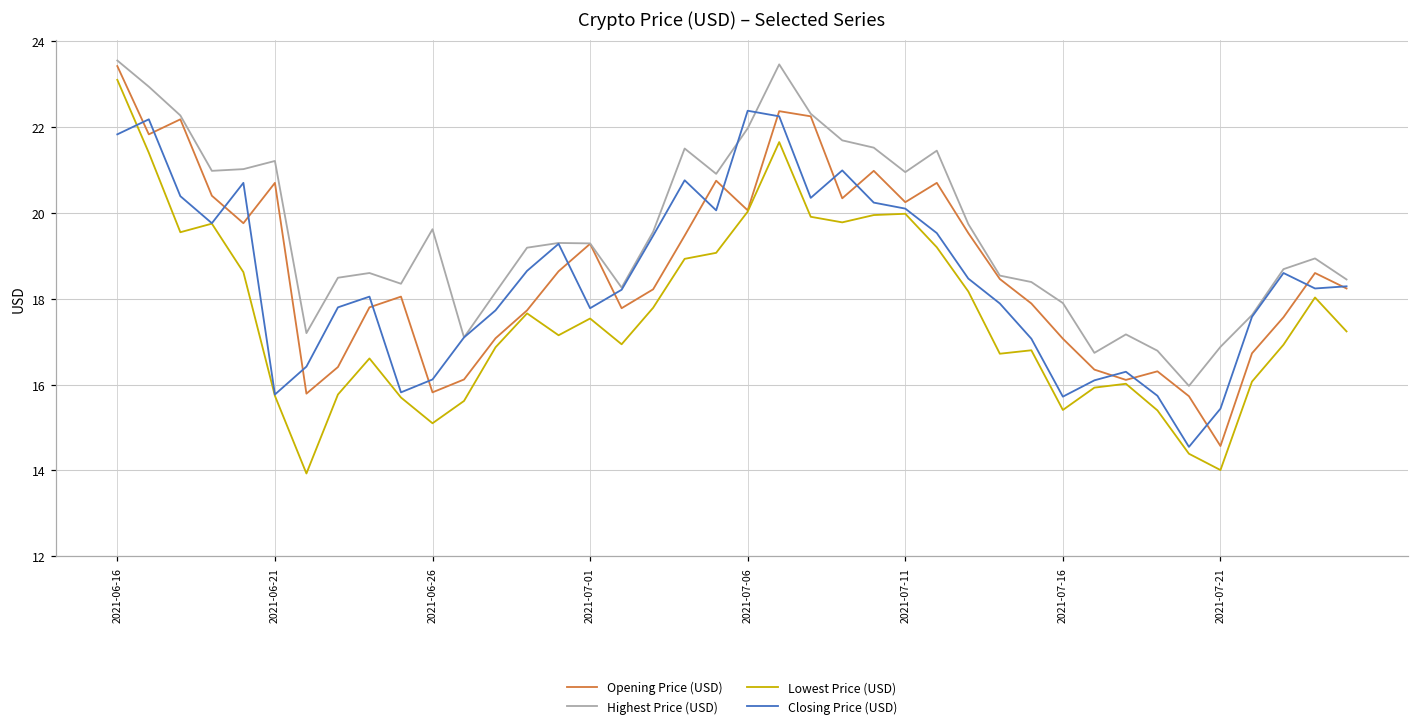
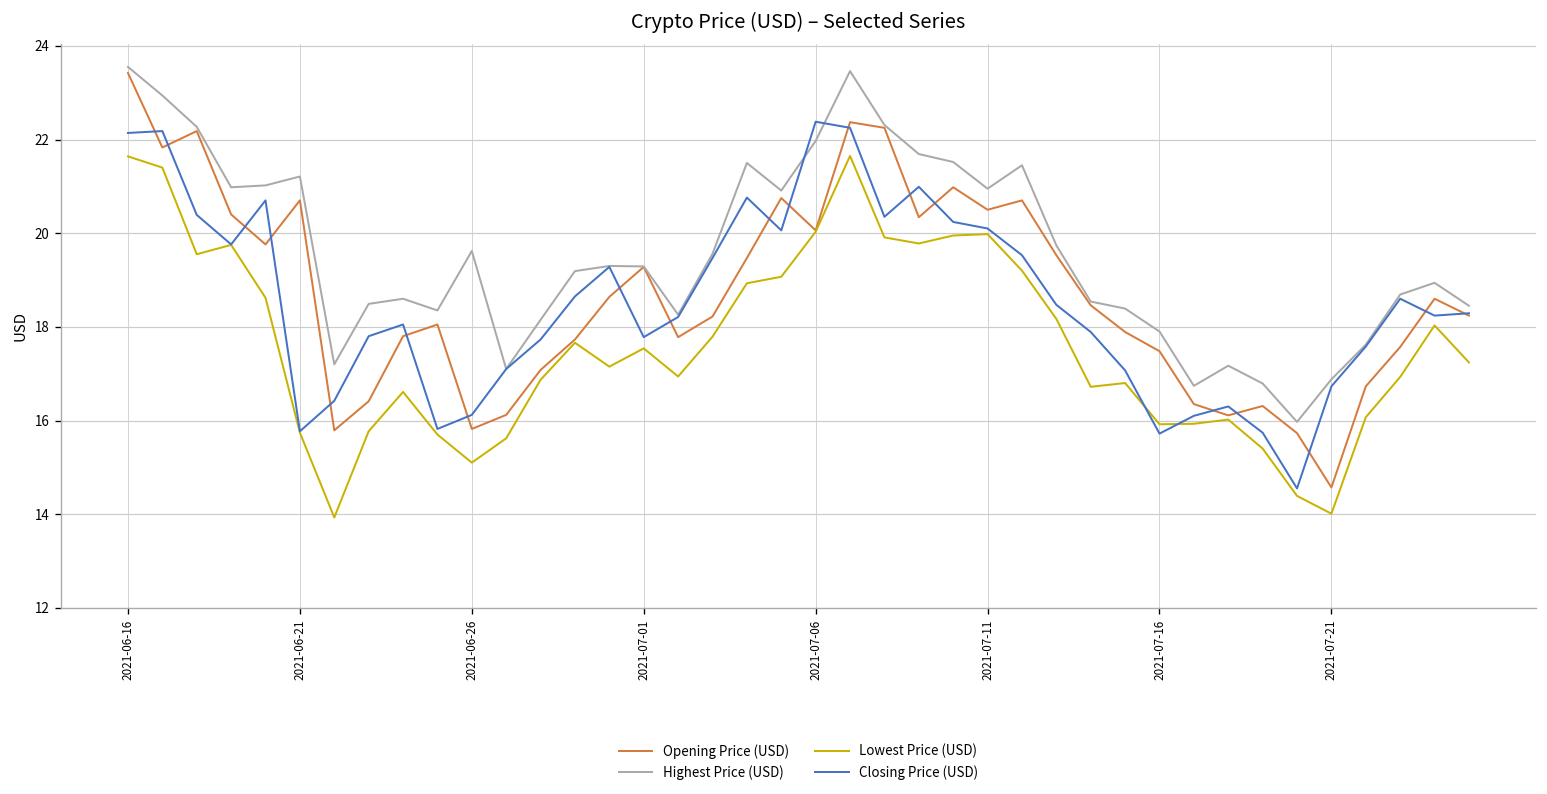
Lowest Price (USD), 2021-06-16: 23.1 -> 21.6
Closing Price (USD), 2021-06-16: 21.8 -> 22.1
Opening Price (USD), 2021-07-11: 20.3 -> 20.5
Opening Price (USD), 2021-07-16: 17.1 -> 17.5
Lowest Price (USD), 2021-07-16: 15.4 -> 15.9
Closing Price (USD), 2021-07-21: 15.4 -> 16.7
